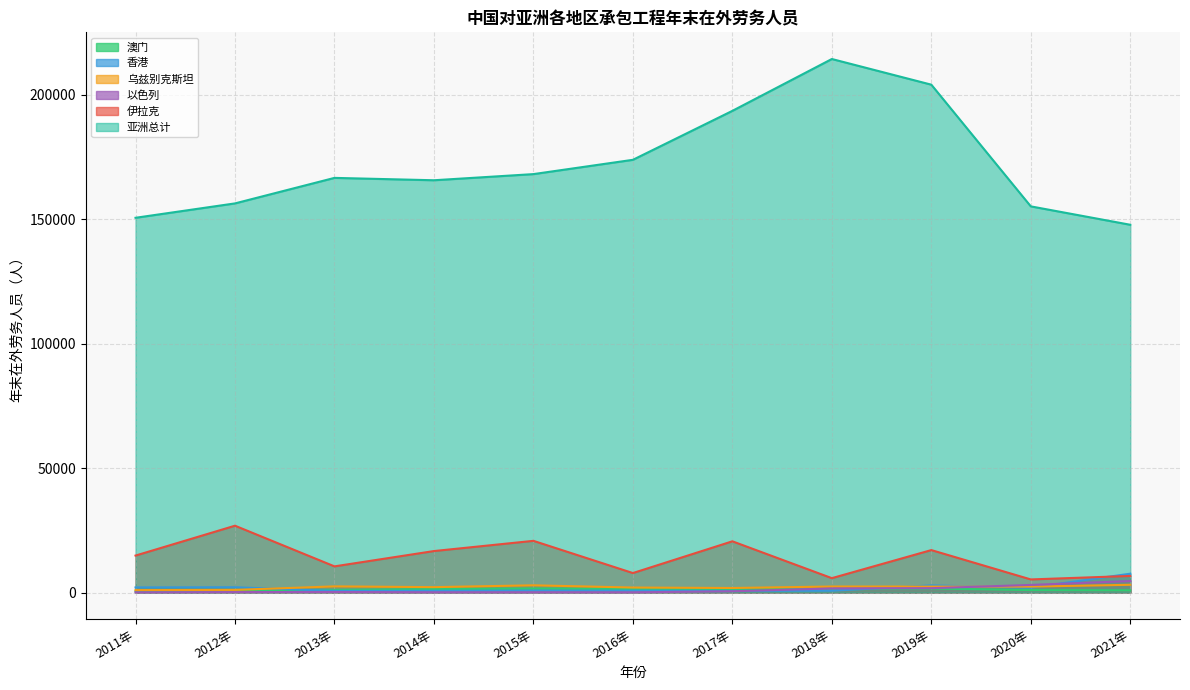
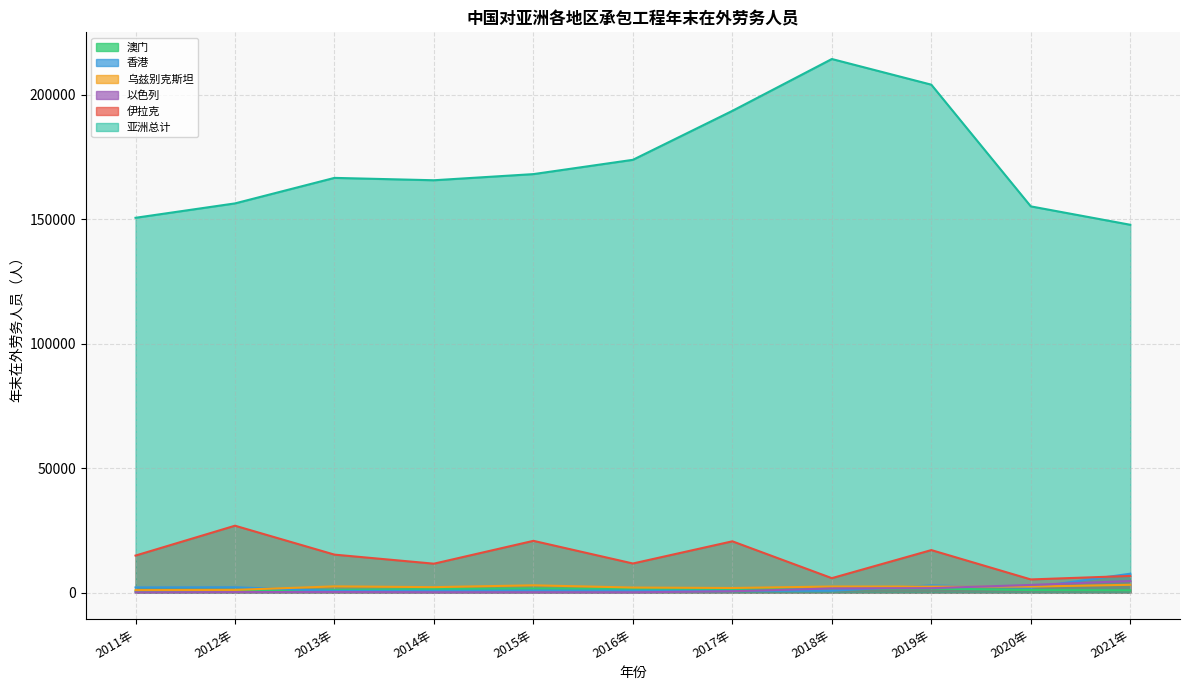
伊拉克, 2013年: 11000 -> 15000
伊拉克, 2014年: 17000 -> 12000
伊拉克, 2016年: 8000 -> 12000
